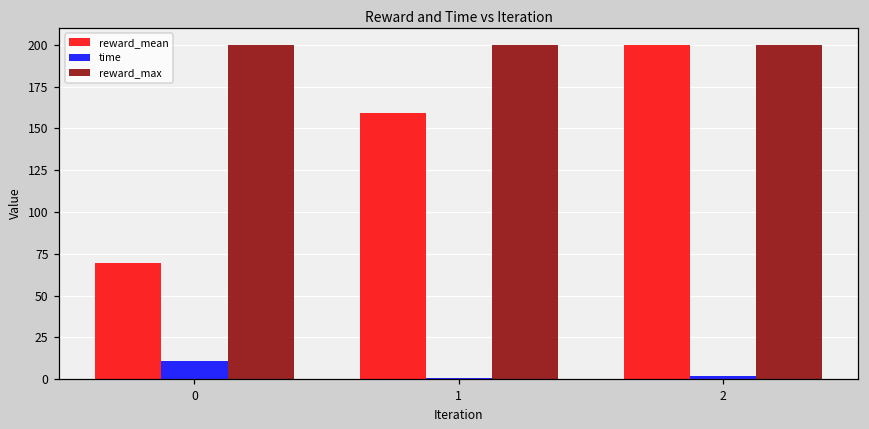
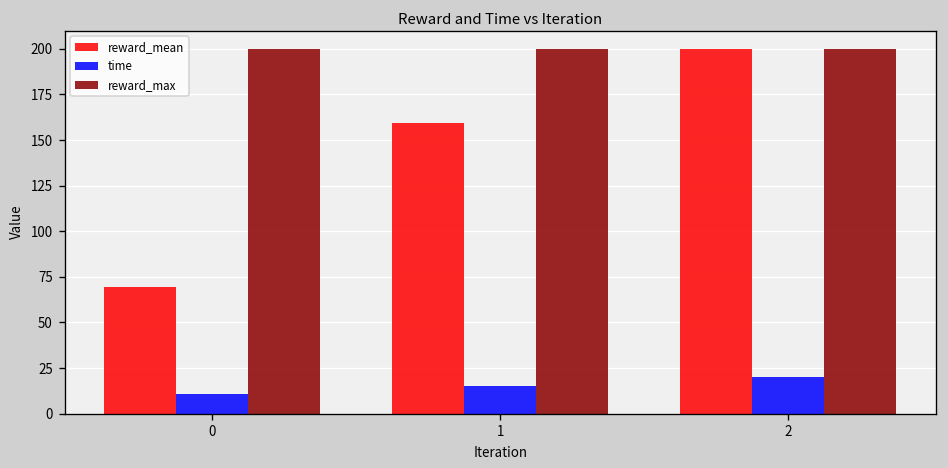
time, 1: 1 -> 15
time, 2: 2 -> 20
